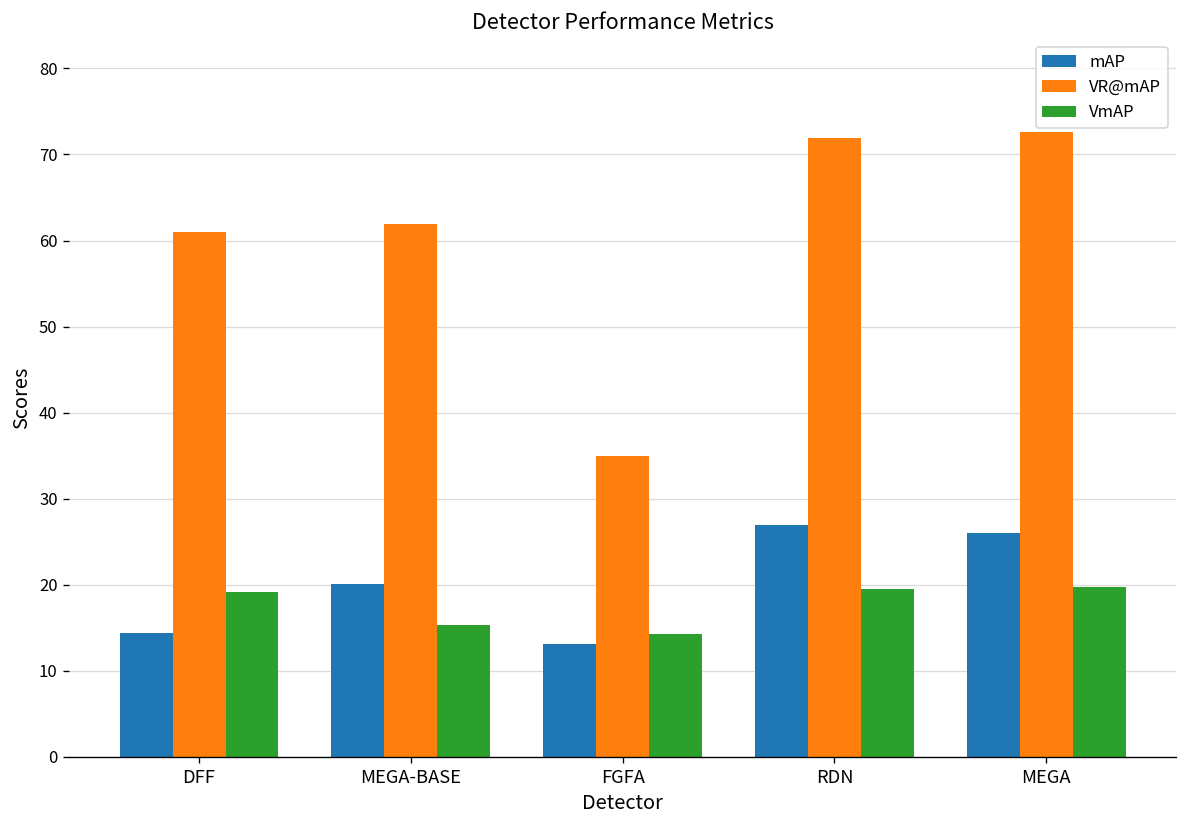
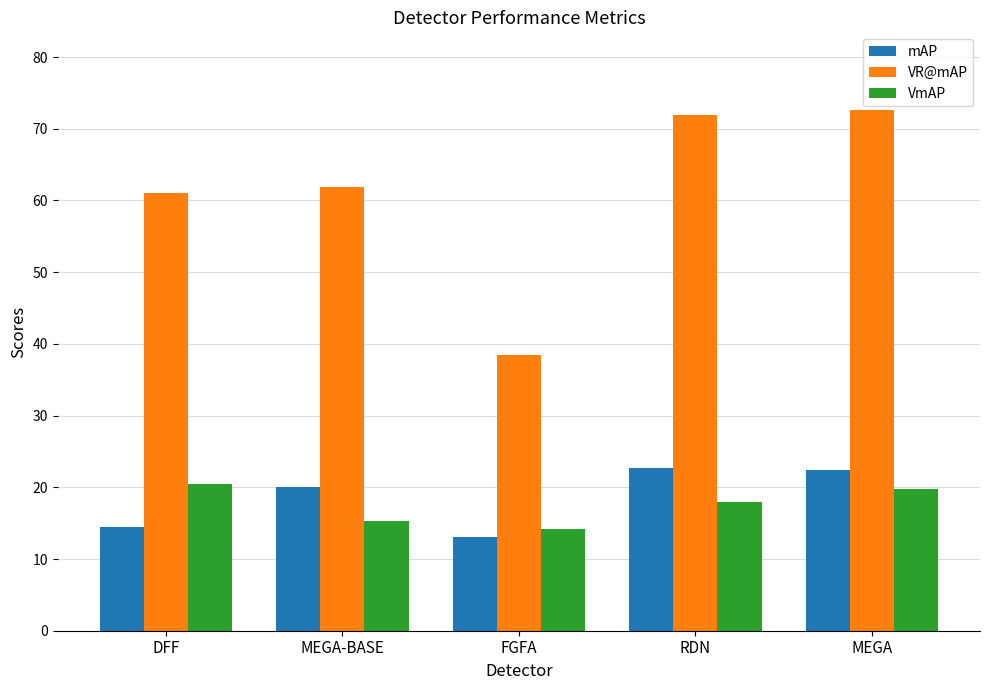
VmAP, DFF: 19 -> 20
VR@mAP, FGFA: 35 -> 38
mAP, RDN: 27 -> 23
VmAP, RDN: 19 -> 18
mAP, MEGA: 26 -> 22
